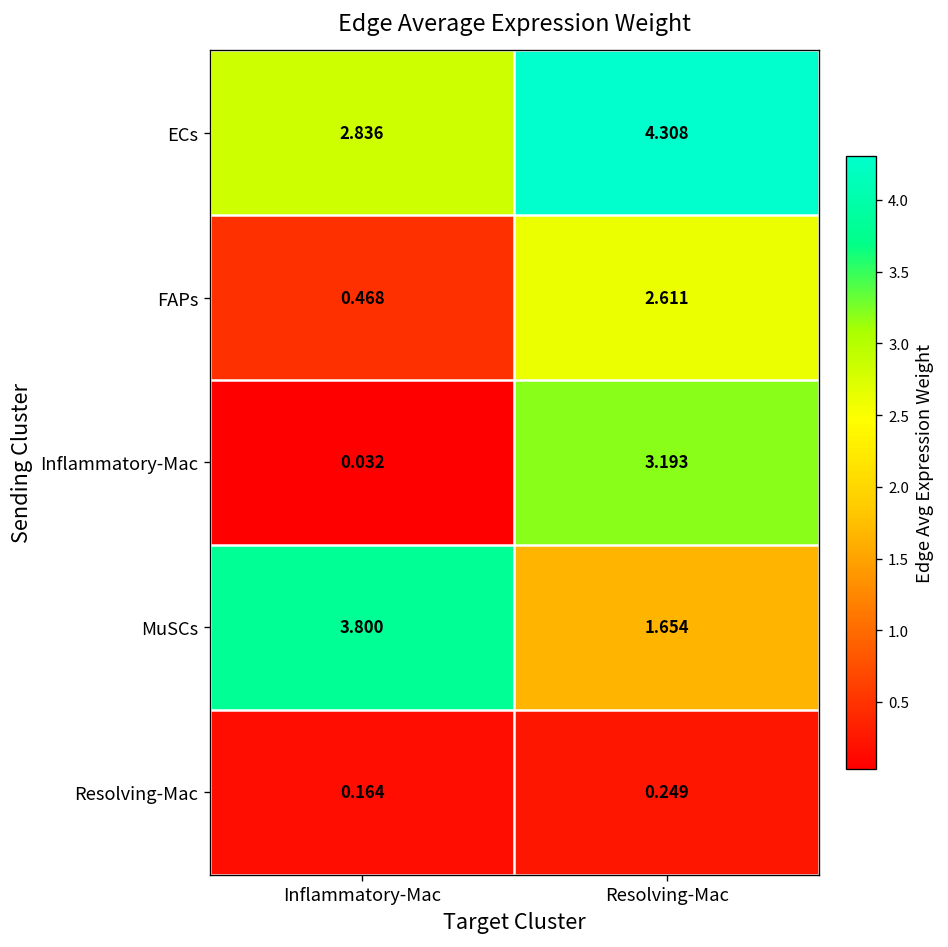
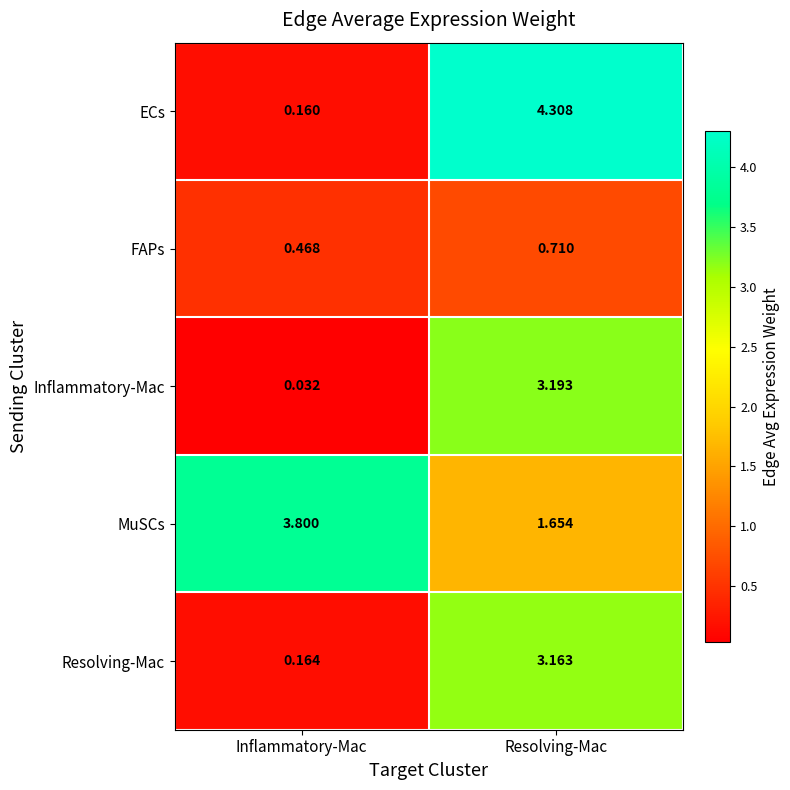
ECs, Inflammatory-Mac: 2.836 -> 0.160
FAPs, Resolving-Mac: 2.611 -> 0.710
Resolving-Mac, Resolving-Mac: 0.249 -> 3.163
